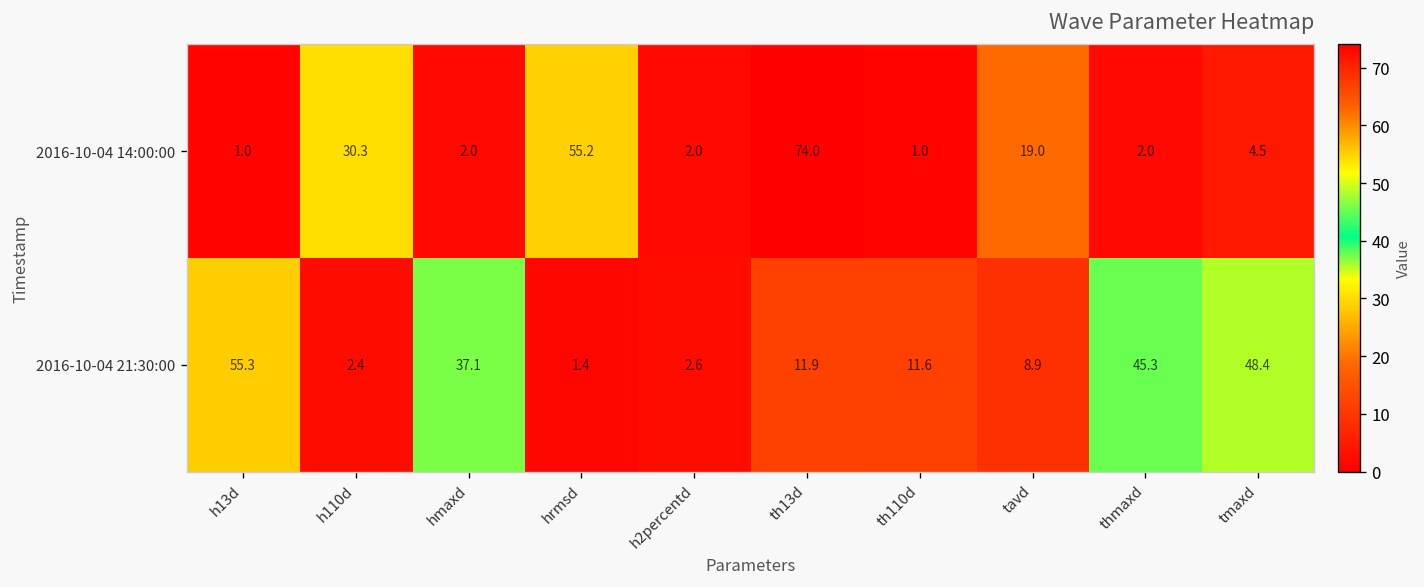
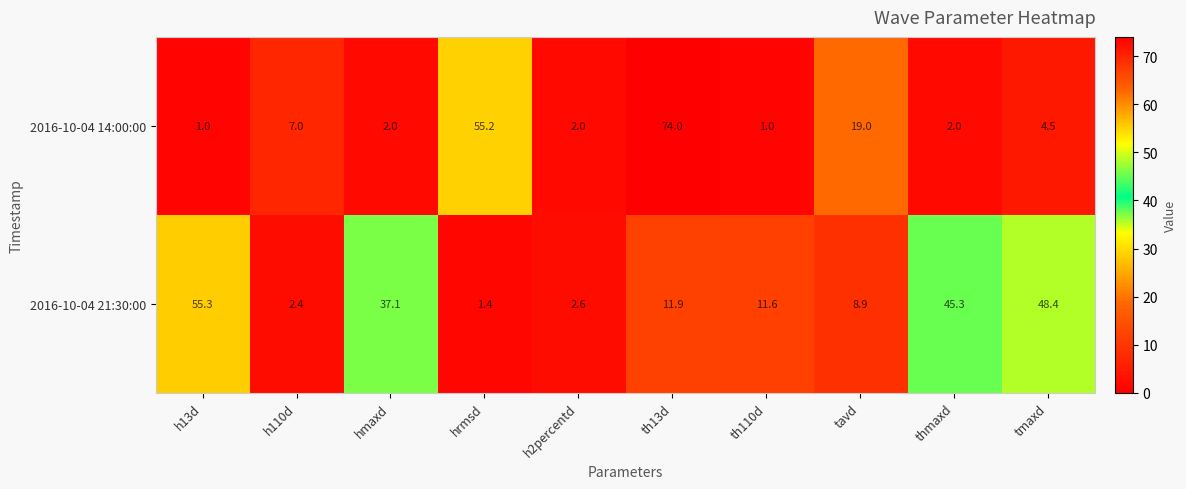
2016-10-04 14:00:00, h110d: 30.3 -> 7.0
